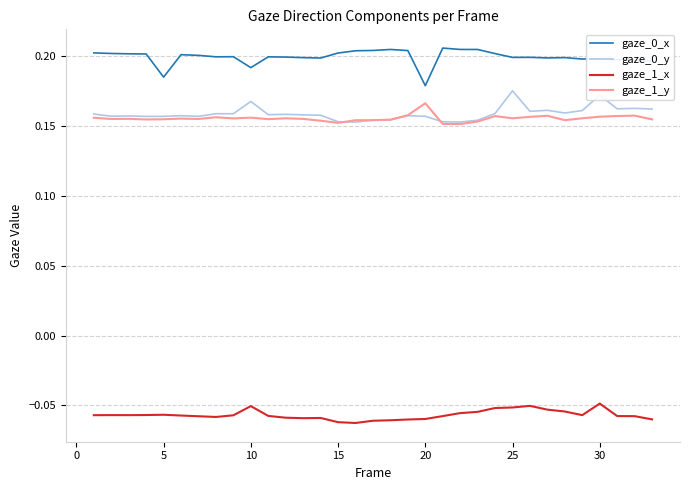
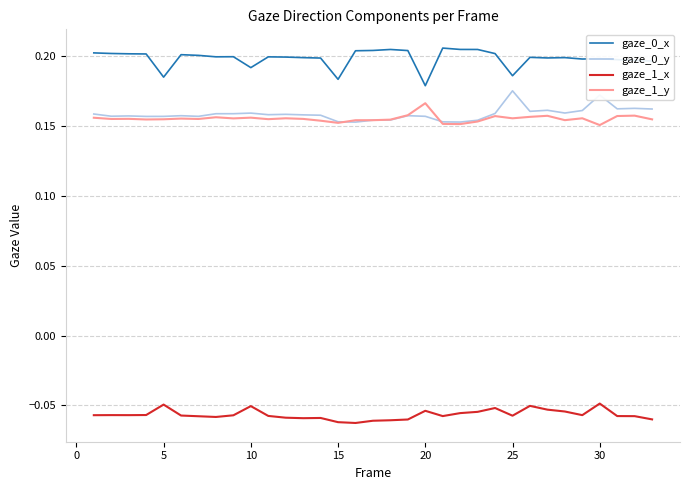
gaze_1_x, 5: -0.057 -> -0.049
gaze_0_y, 10: 0.168 -> 0.159
gaze_0_x, 15: 0.202 -> 0.184
gaze_1_x, 20: -0.060 -> -0.054
gaze_0_x, 25: 0.199 -> 0.186
gaze_1_x, 25: -0.052 -> -0.057
gaze_1_y, 30: 0.157 -> 0.151
